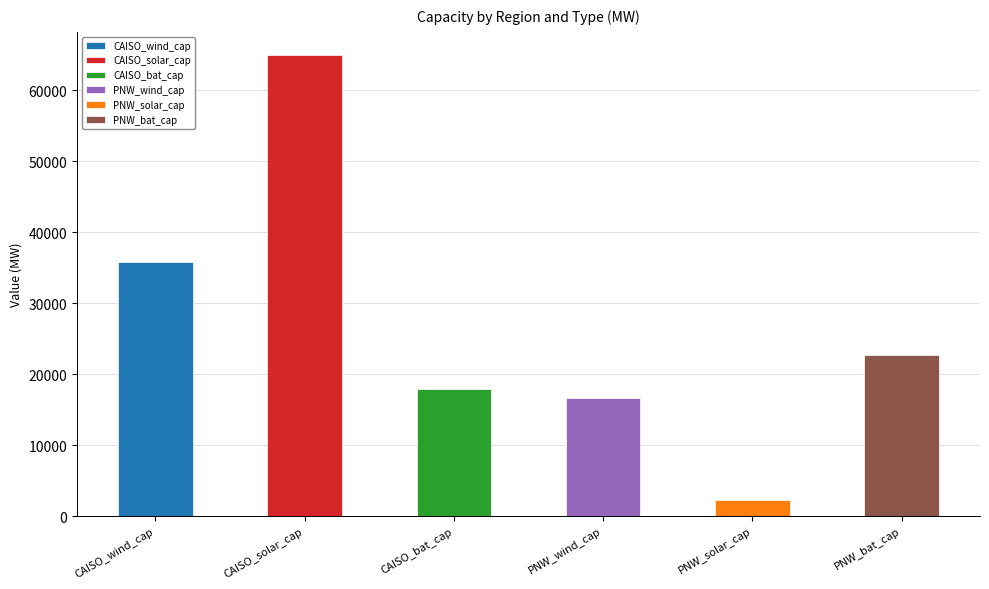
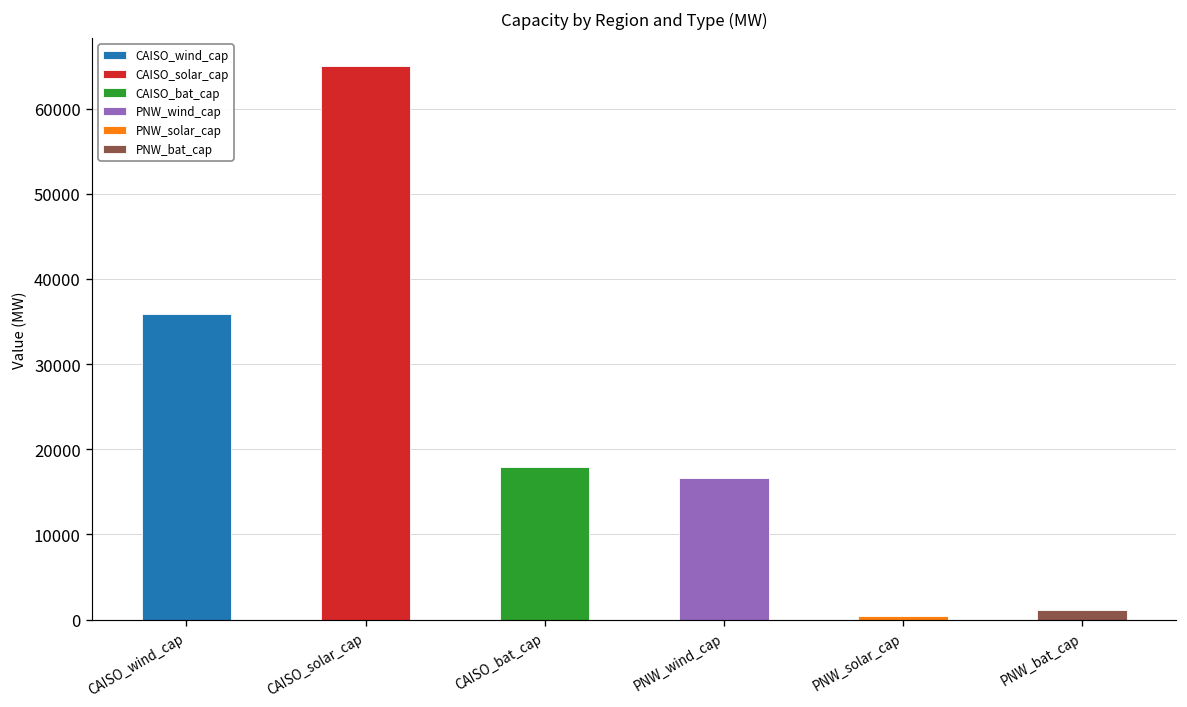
PNW_solar_cap: 2000 -> 0
PNW_bat_cap: 23000 -> 1000
